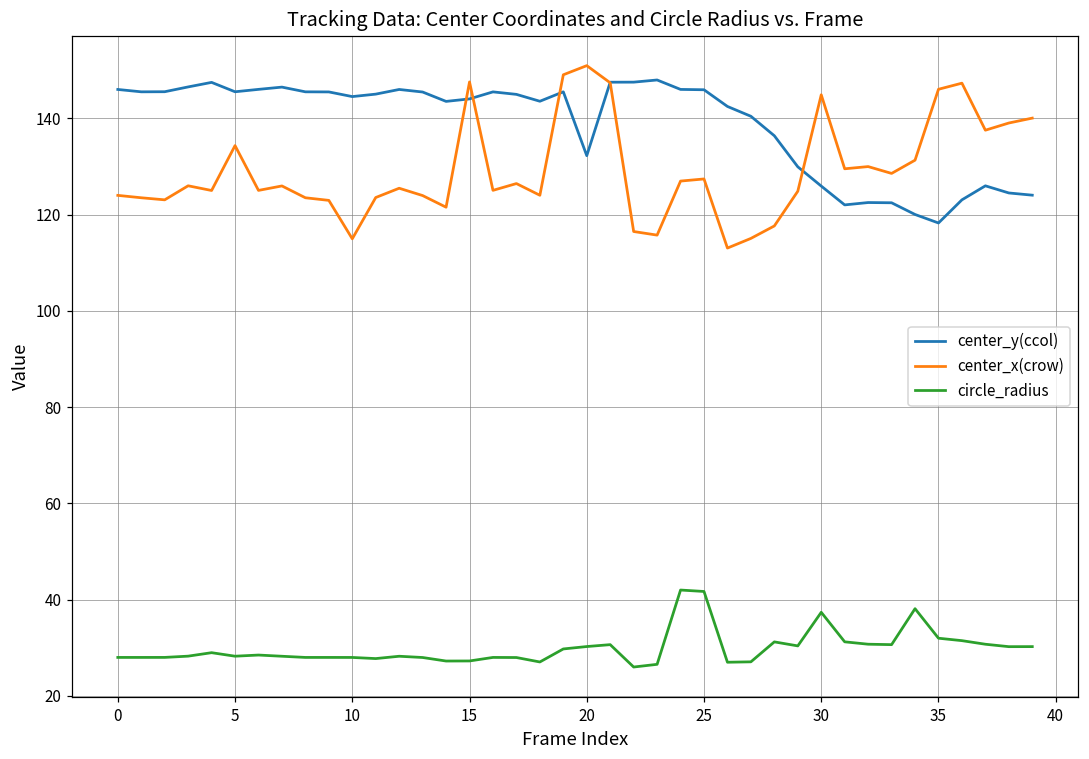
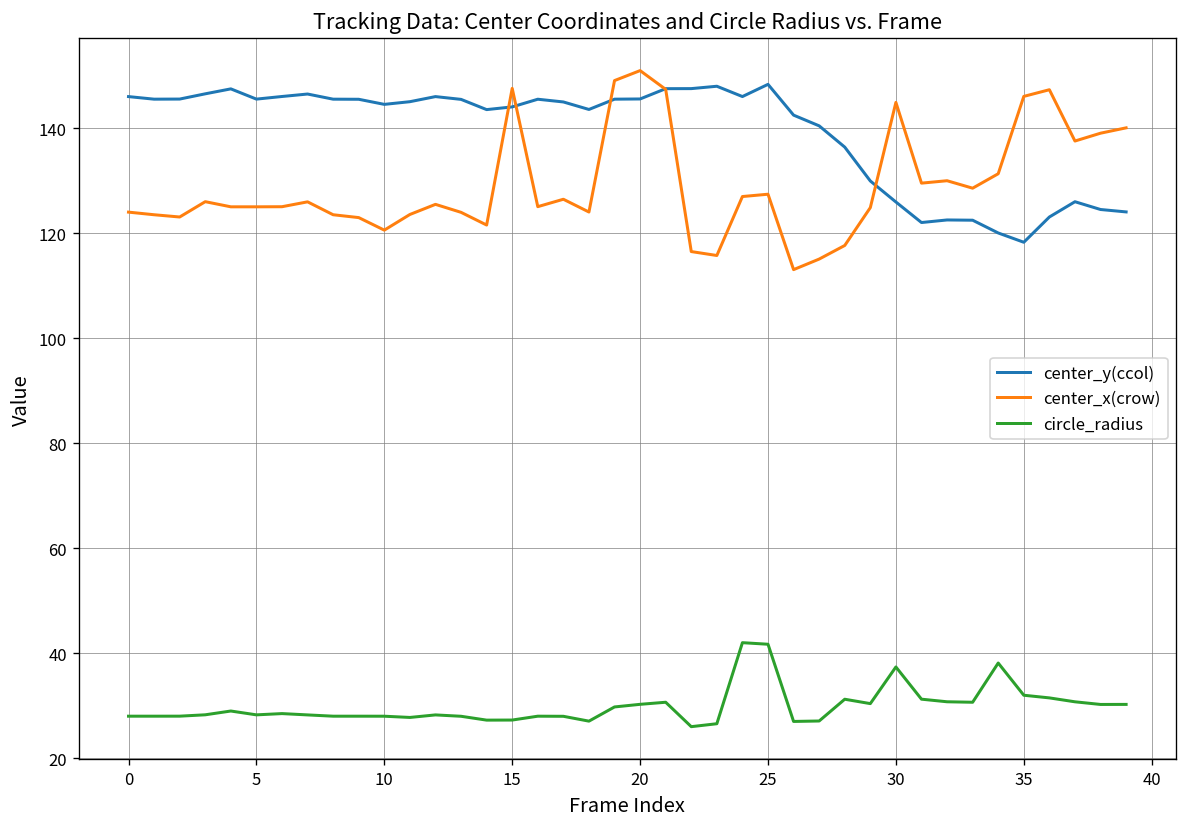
center_x(crow), 5: 134 -> 125
center_x(crow), 10: 115 -> 121
center_y(ccol), 20: 132 -> 146
center_y(ccol), 25: 146 -> 148
